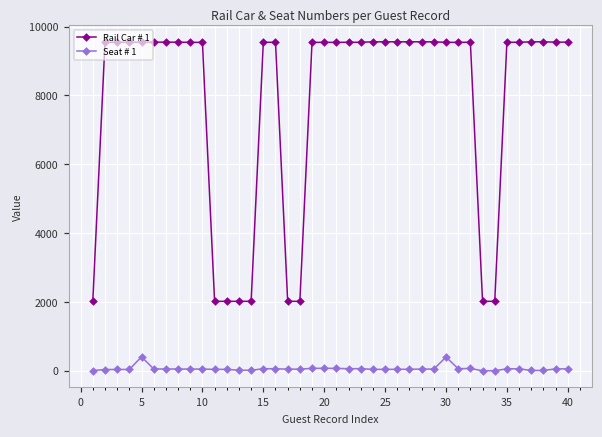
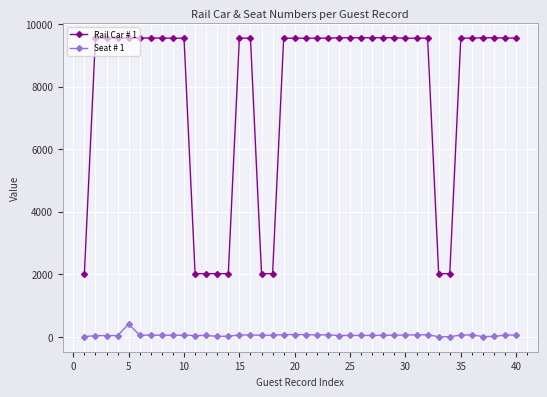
Seat # 1, 30: 400 -> 100
